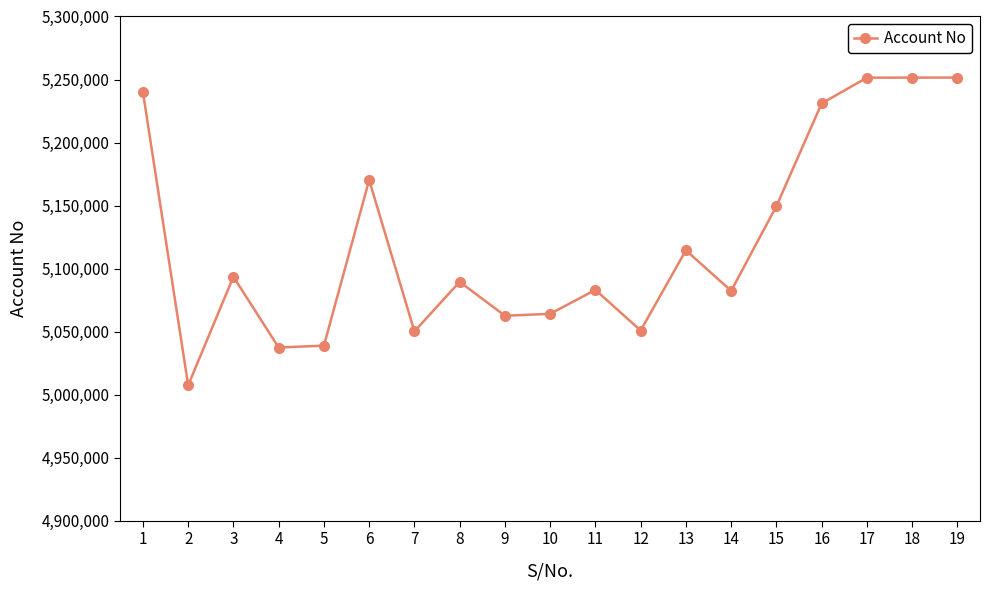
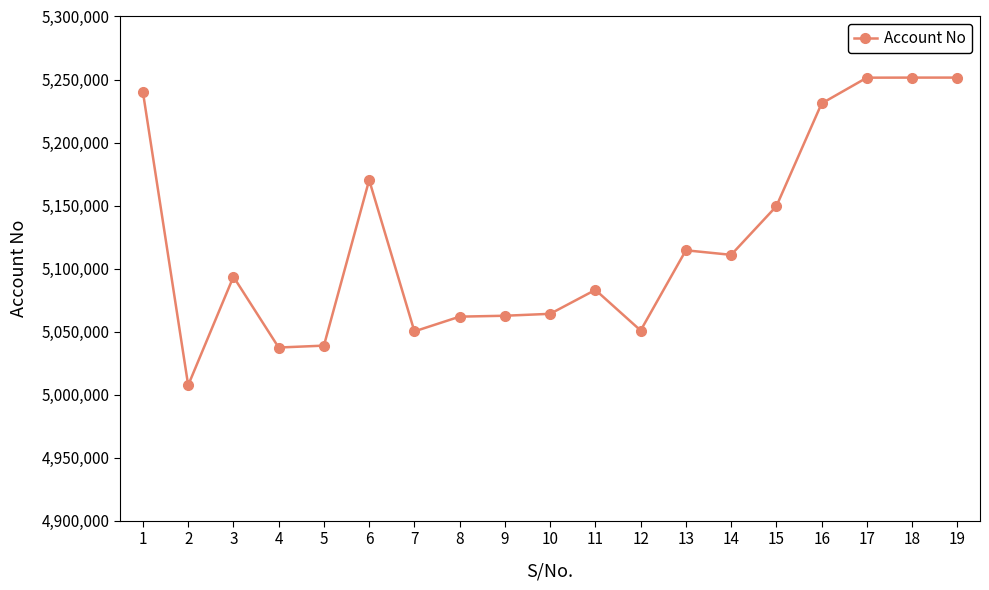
8: 5,090,000 -> 5,062,000
14: 5,082,000 -> 5,111,000
